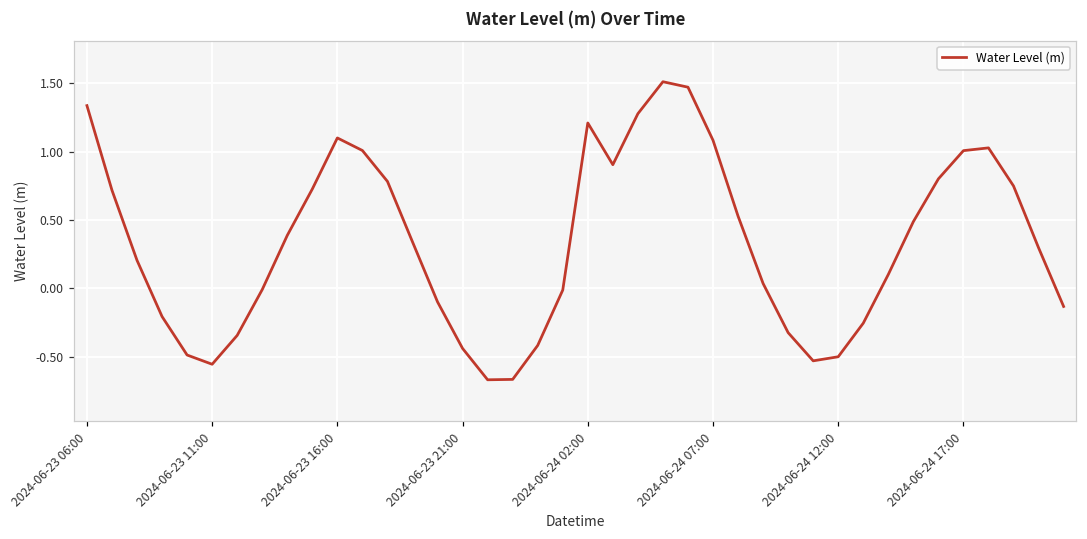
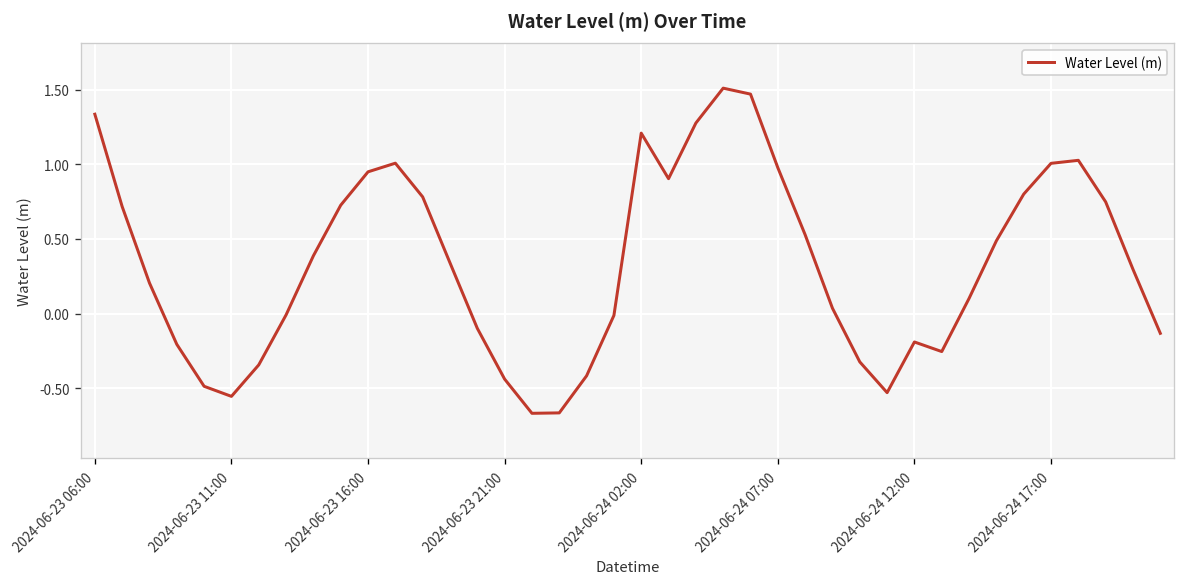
2024-06-23 16:00: 1.10 -> 0.95
2024-06-24 07:00: 1.08 -> 0.98
2024-06-24 12:00: -0.50 -> -0.19
